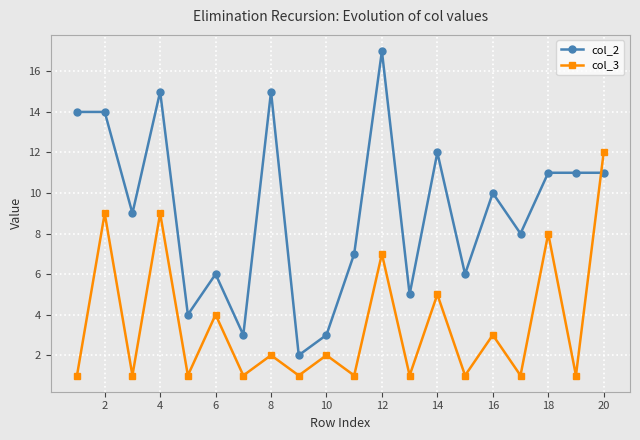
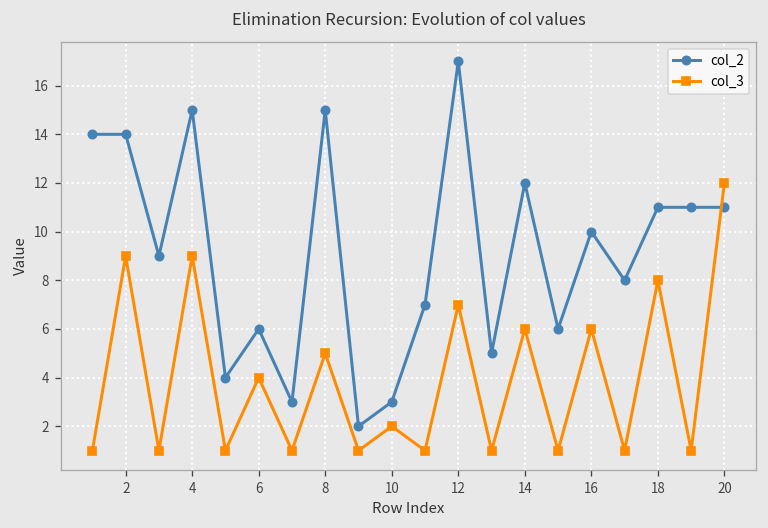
col_3, 8: 2 -> 5
col_3, 14: 5 -> 6
col_3, 16: 3 -> 6
